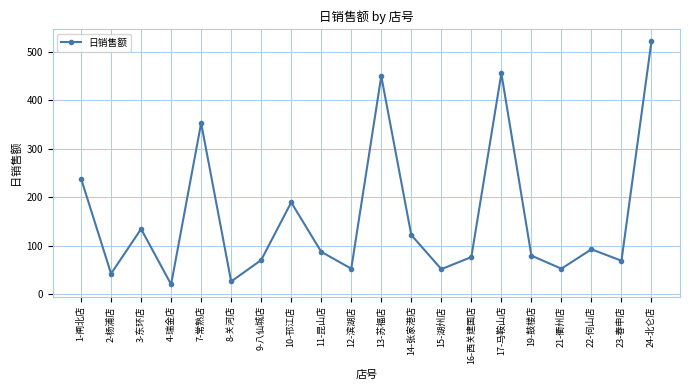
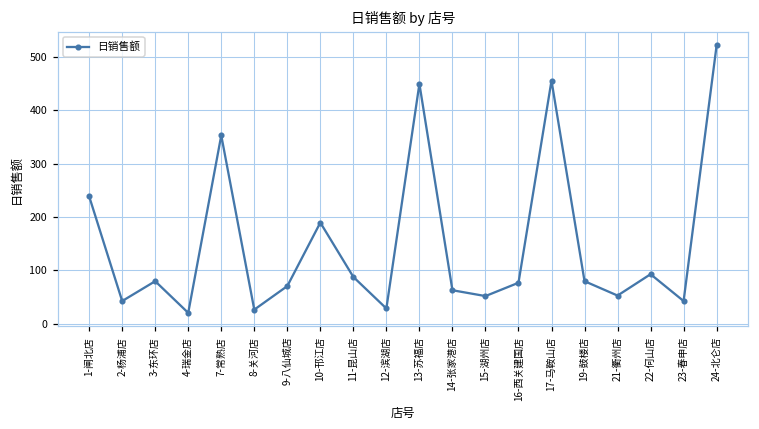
3-东环店: 130 -> 80
12-滨湖店: 50 -> 30
14-张家港店: 120 -> 60
23-春申店: 70 -> 40
